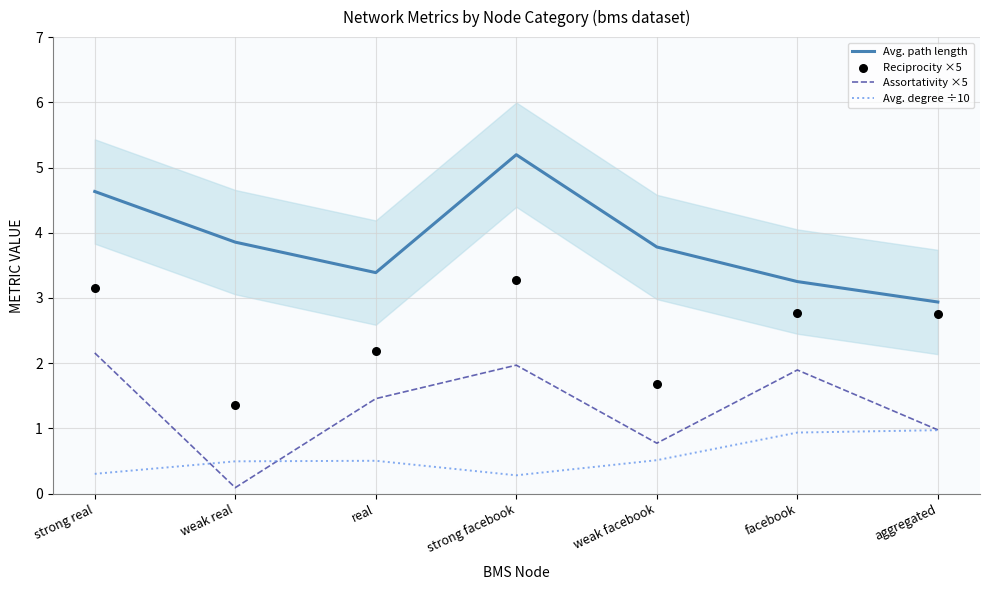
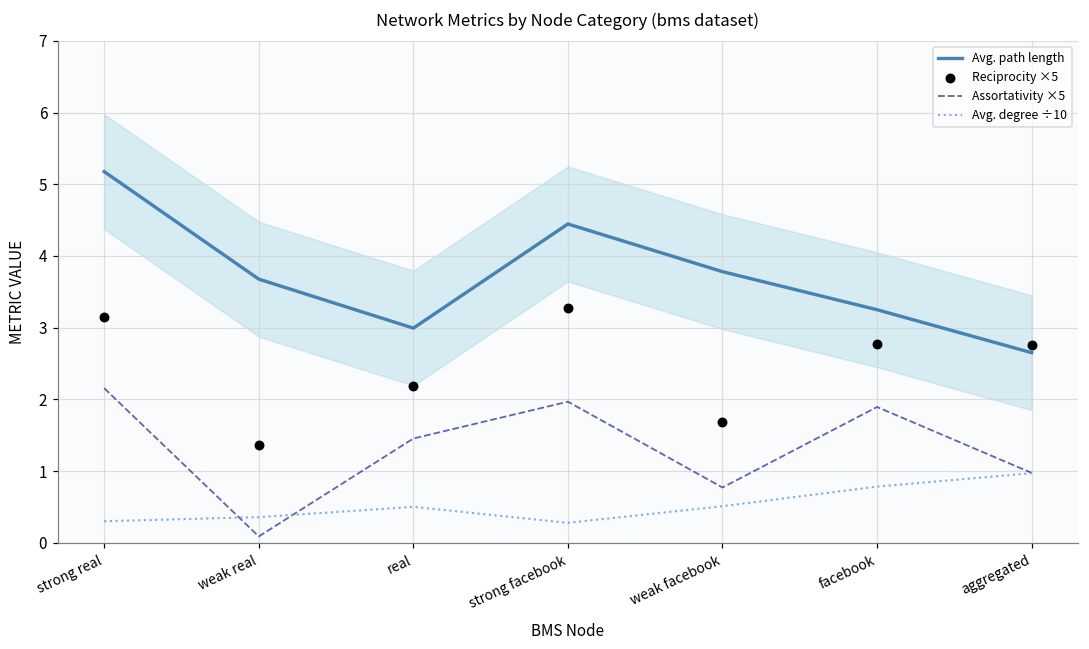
Avg. path length, strong real: 4.6 -> 5.2
Avg. path length, weak real: 3.9 -> 3.7
Avg. degree ÷10, weak real: 0.5 -> 0.4
Avg. path length, real: 3.4 -> 3.0
Avg. path length, strong facebook: 5.2 -> 4.4
Avg. degree ÷10, facebook: 0.9 -> 0.8
Avg. path length, aggregated: 2.9 -> 2.7
